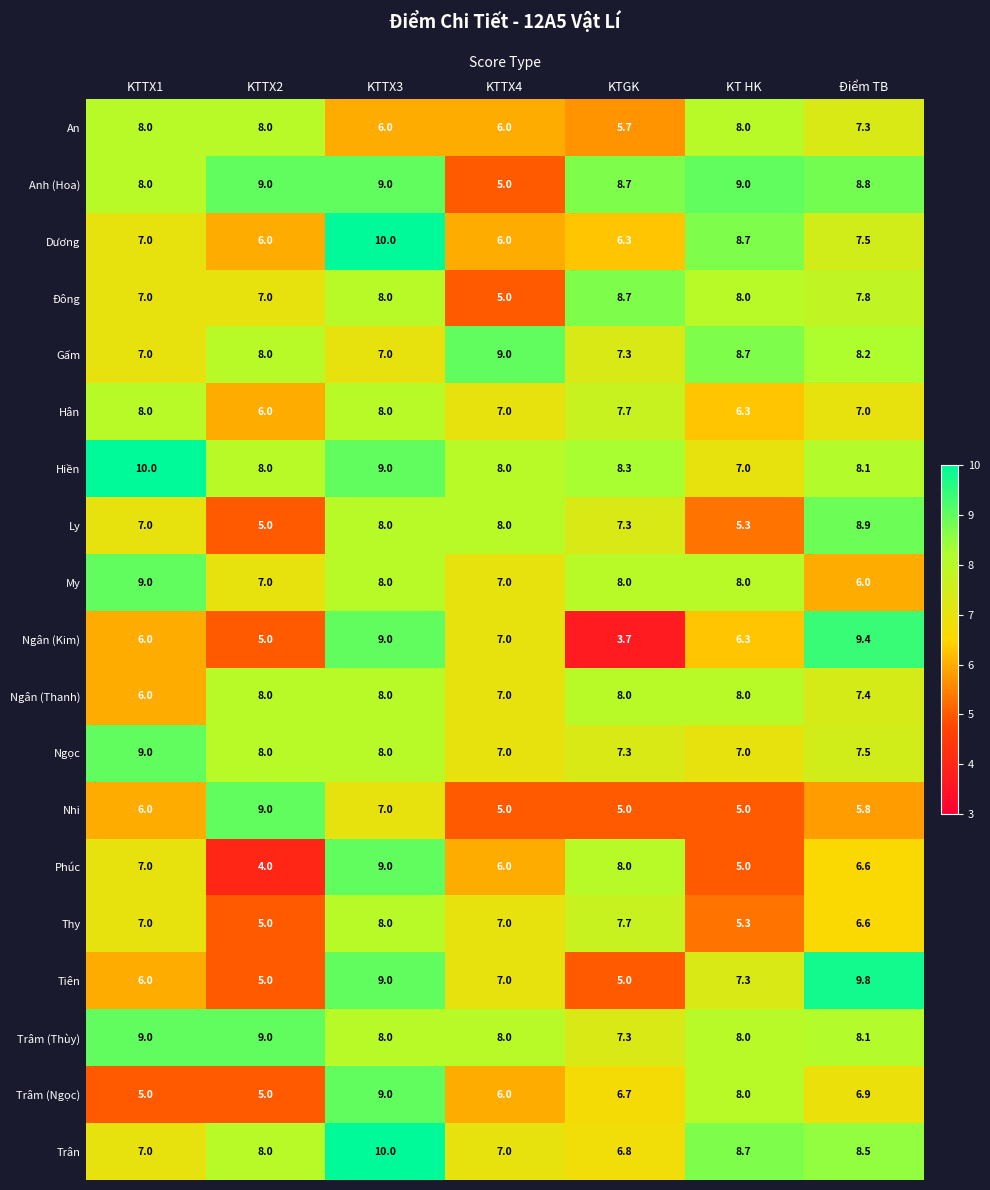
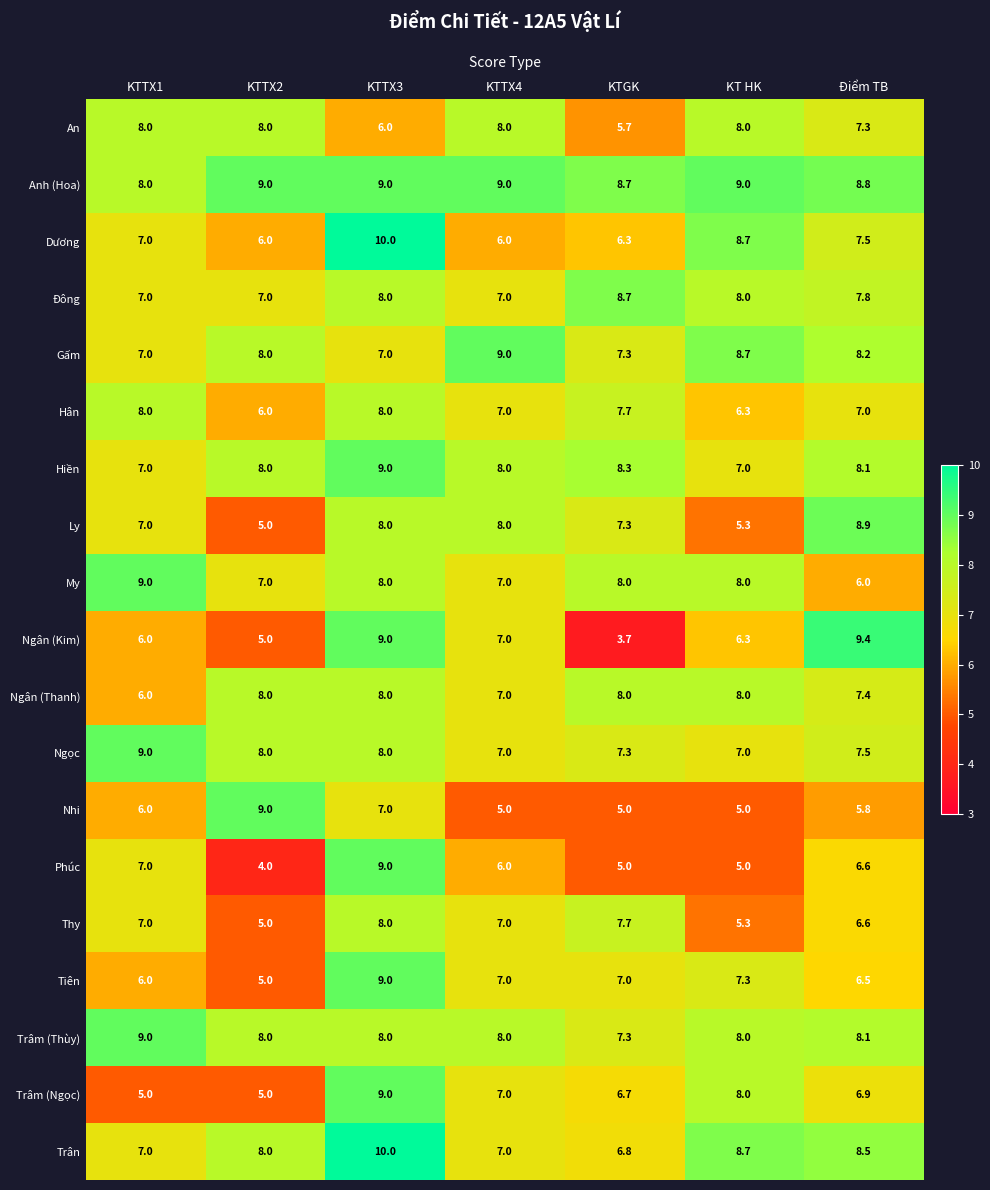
An, KTTX4: 6.0 -> 8.0
Anh (Hoa), KTTX4: 5.0 -> 9.0
Đông, KTTX4: 5.0 -> 7.0
Hiền, KTTX1: 10.0 -> 7.0
Phúc, KTGK: 8.0 -> 5.0
Tiên, KTGK: 5.0 -> 7.0
Tiên, Điểm TB: 9.8 -> 6.5
Trâm (Thùy), KTTX2: 9.0 -> 8.0
Trâm (Ngọc), KTTX4: 6.0 -> 7.0
